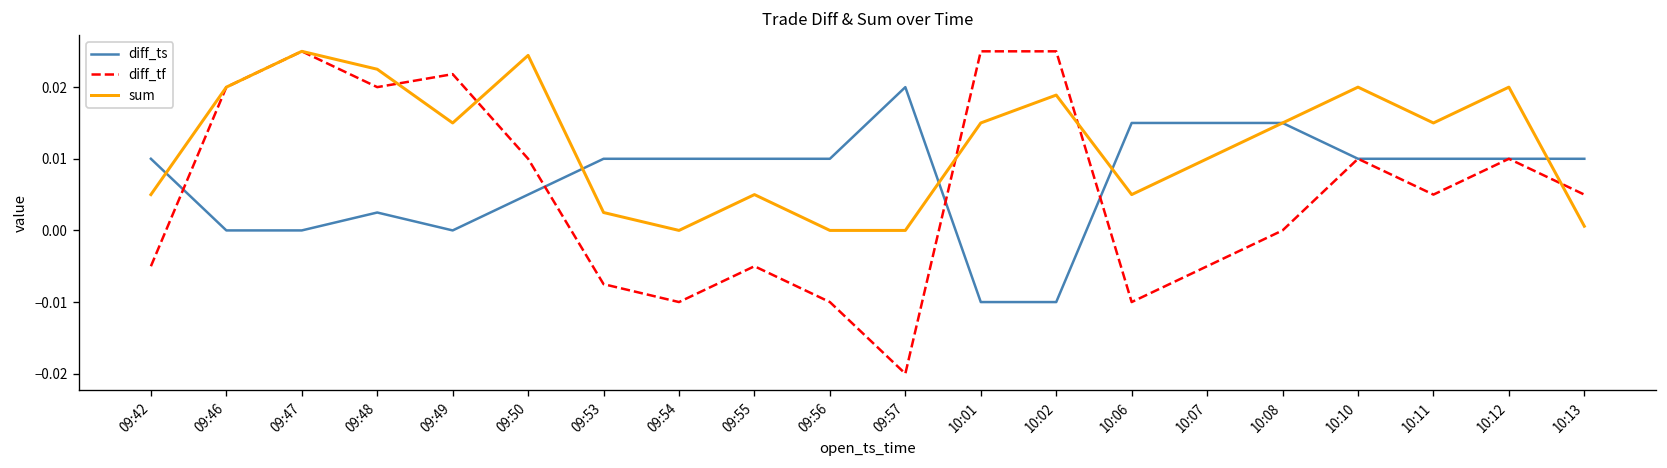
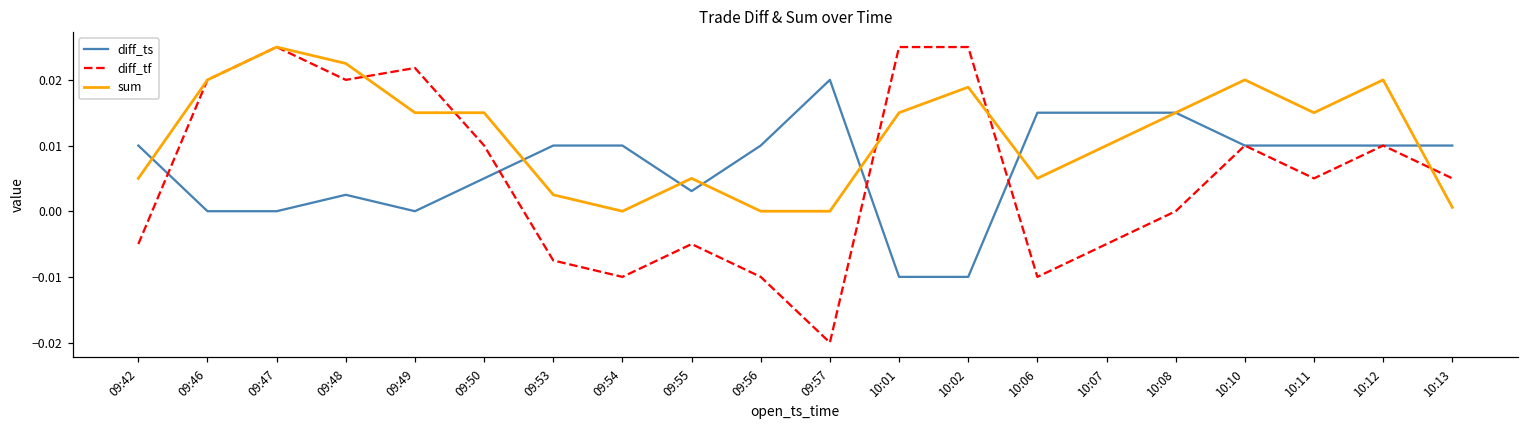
sum, 09:50: 0.024 -> 0.015
diff_ts, 09:55: 0.010 -> 0.003
